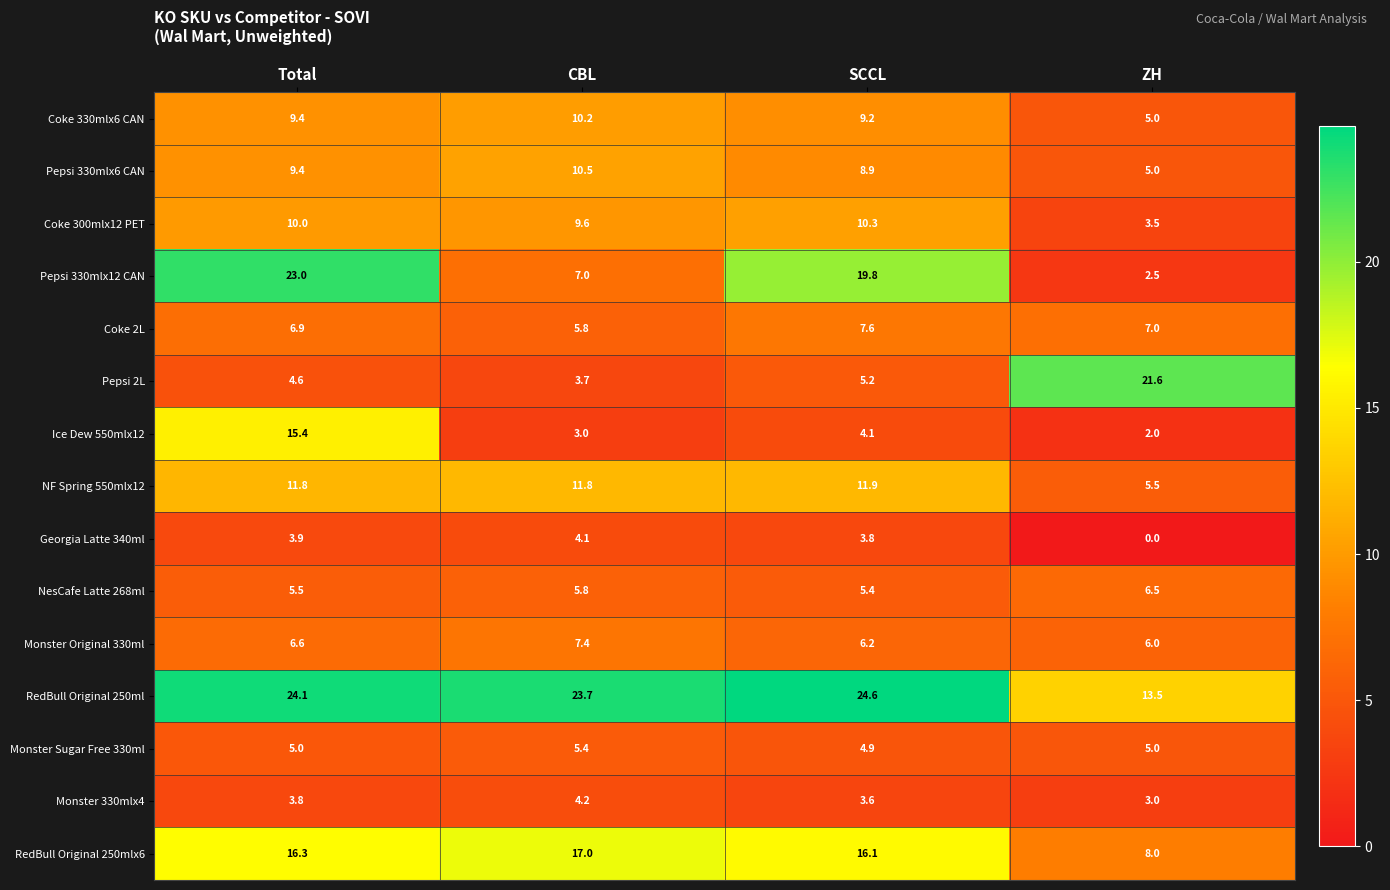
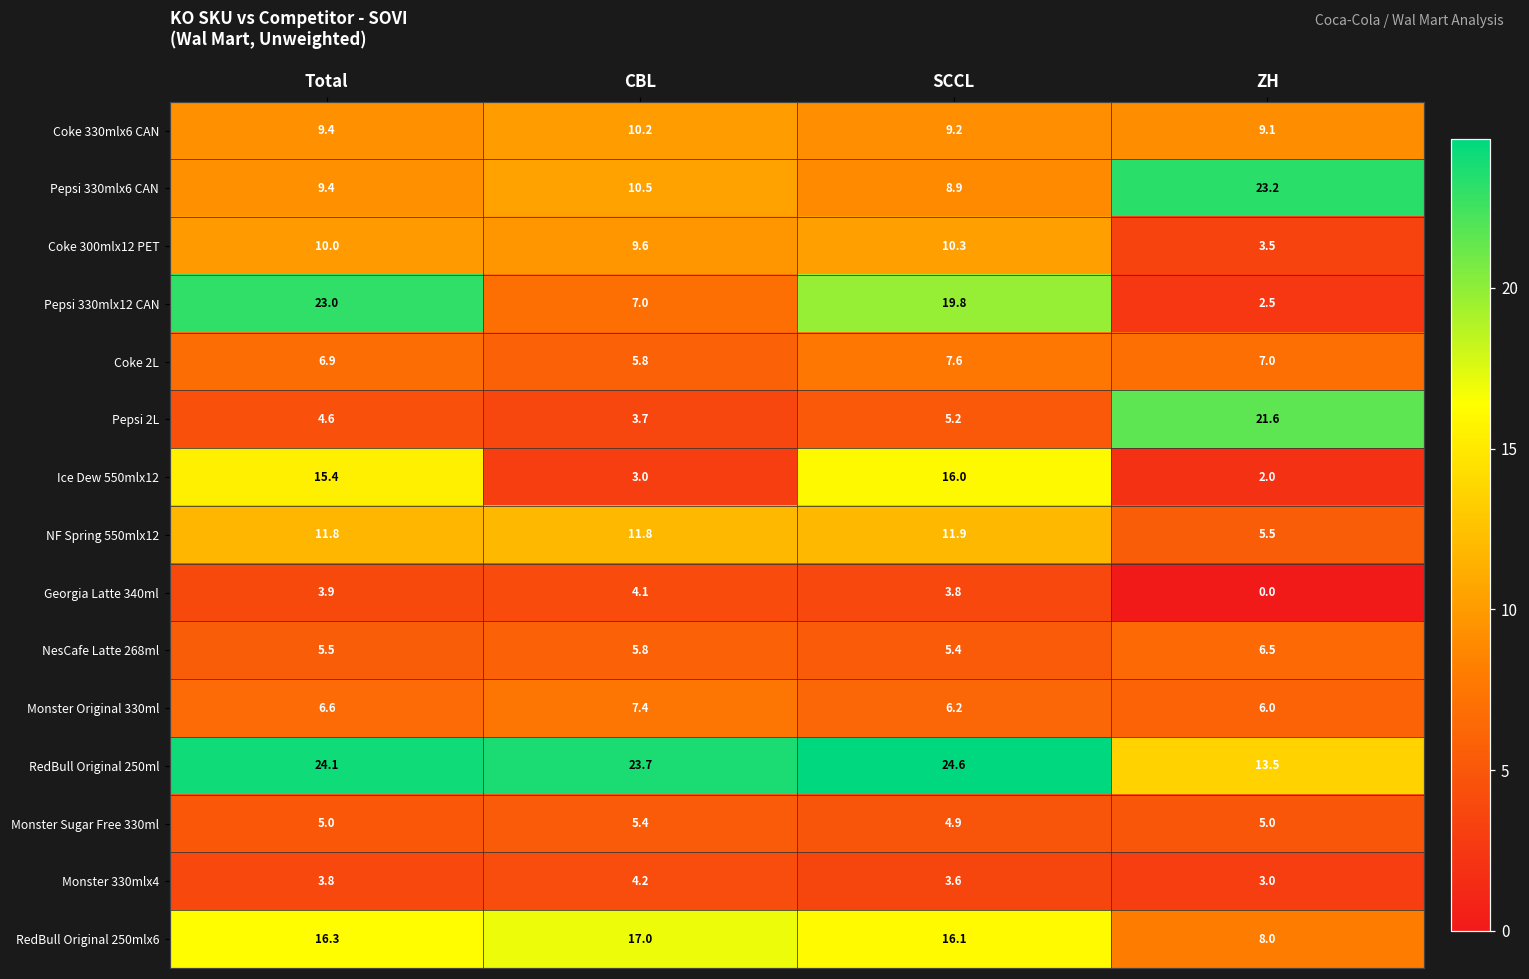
Coke 330mlx6 CAN, ZH: 5.0 -> 9.1
Pepsi 330mlx6 CAN, ZH: 5.0 -> 23.2
Ice Dew 550mlx12, SCCL: 4.1 -> 16.0
